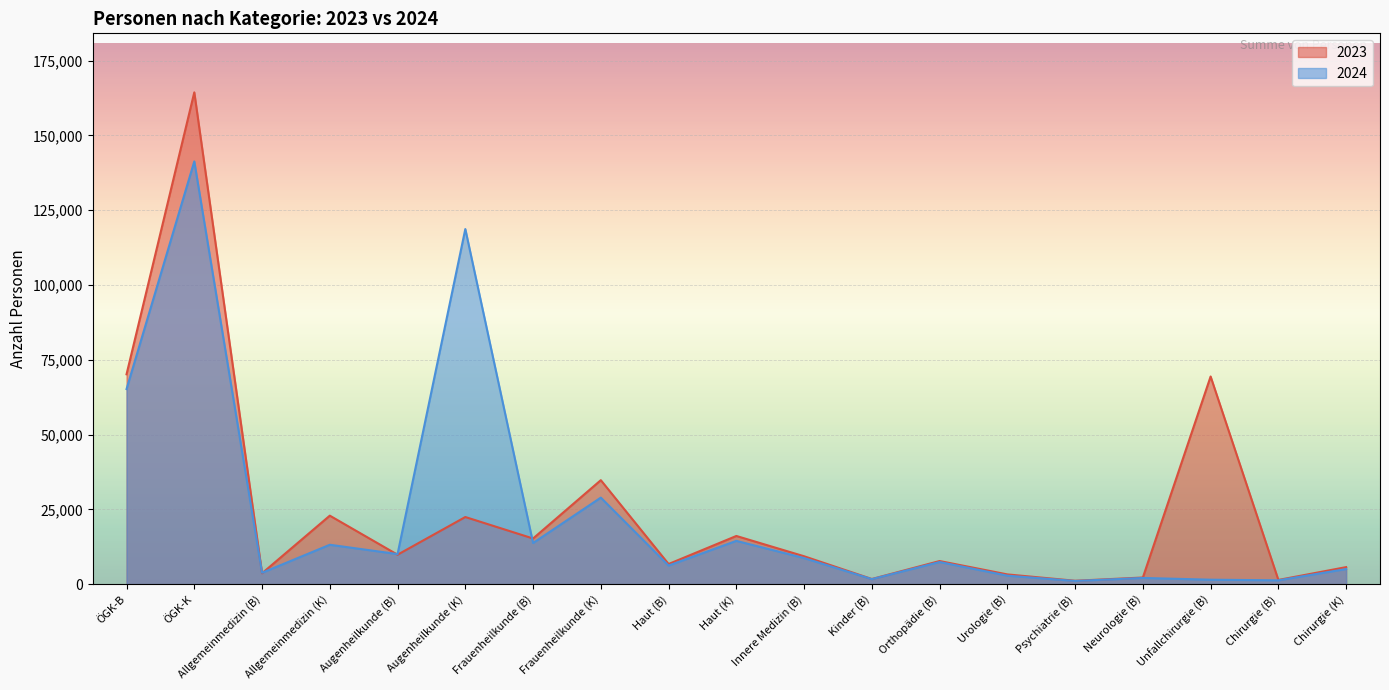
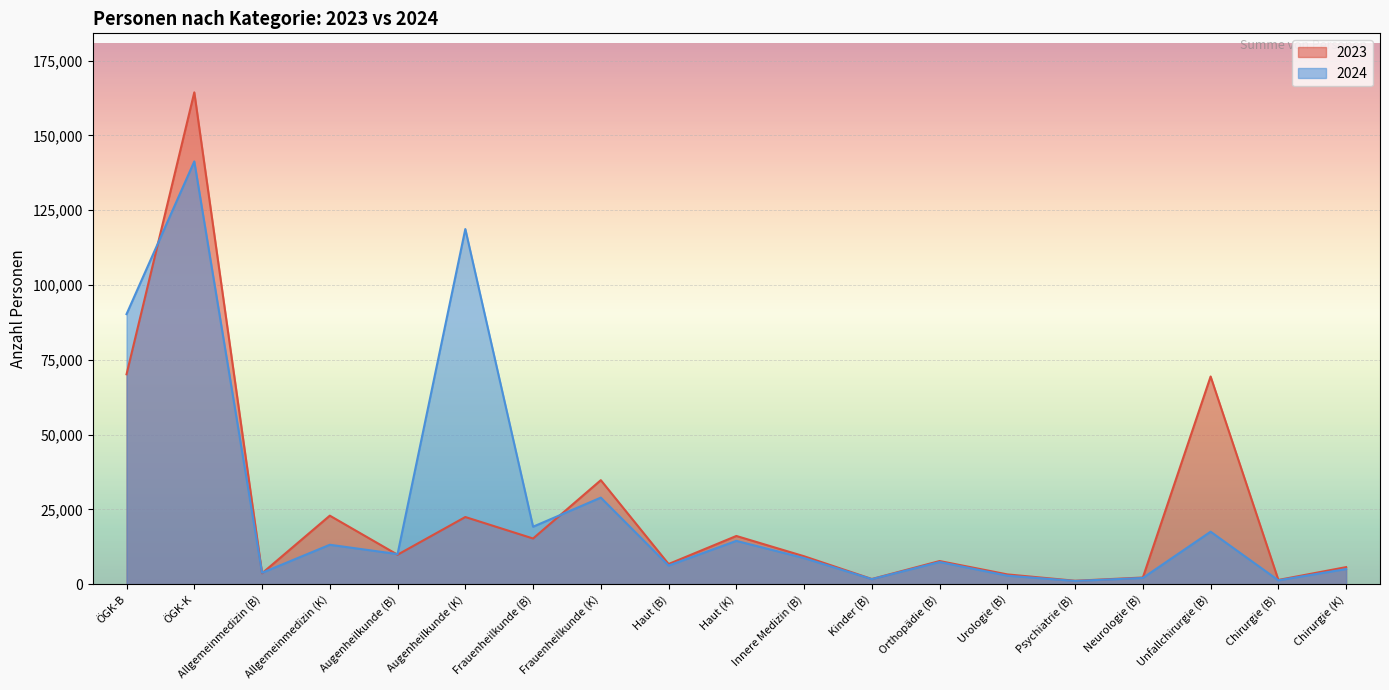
2024, ÖGK-B: 65,000 -> 90,000
2024, Frauenheilkunde (B): 14,000 -> 19,000
2024, Unfallchirurgie (B): 1,000 -> 18,000
